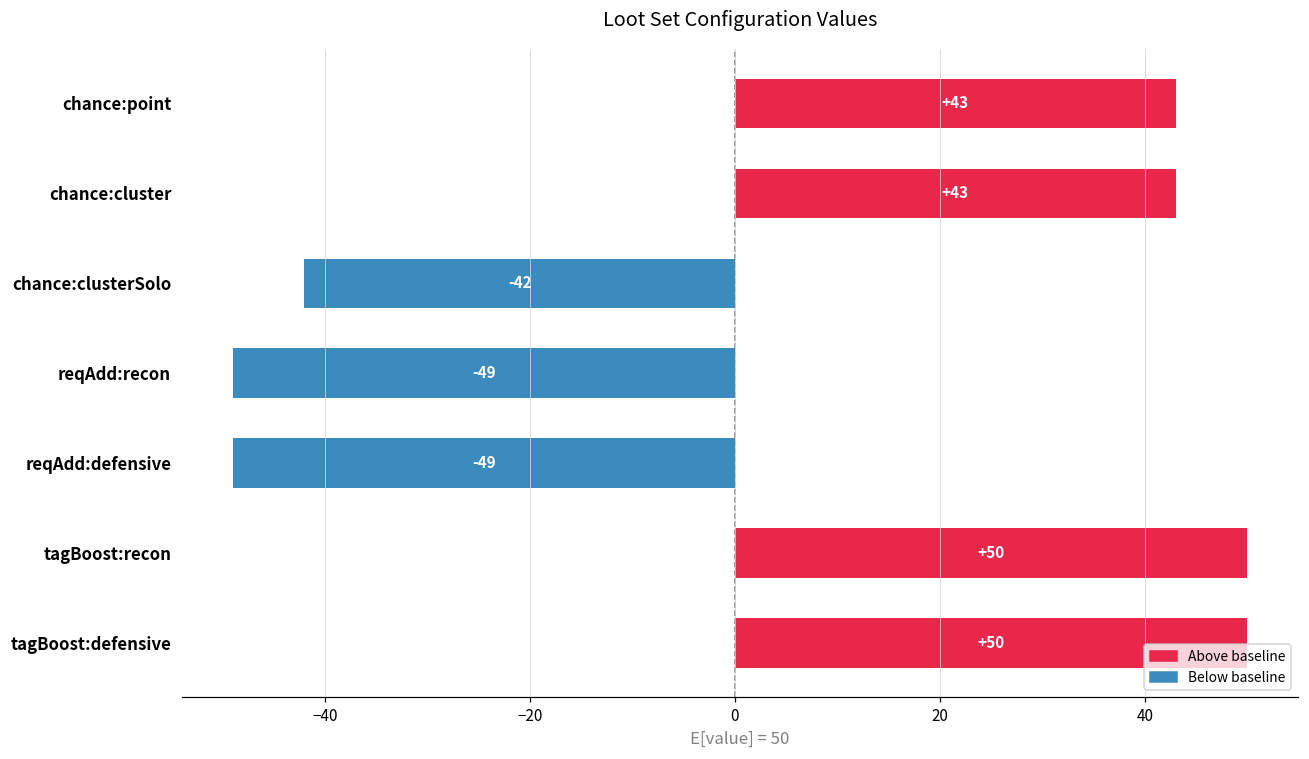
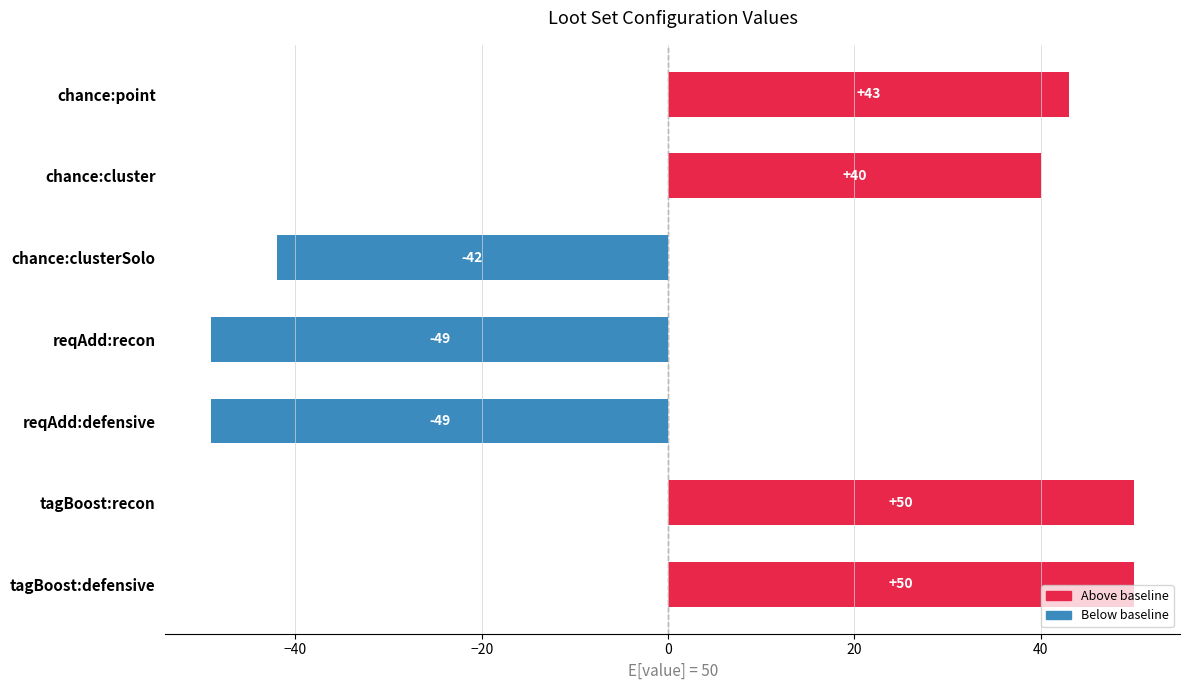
chance:cluster: +43 -> +40
